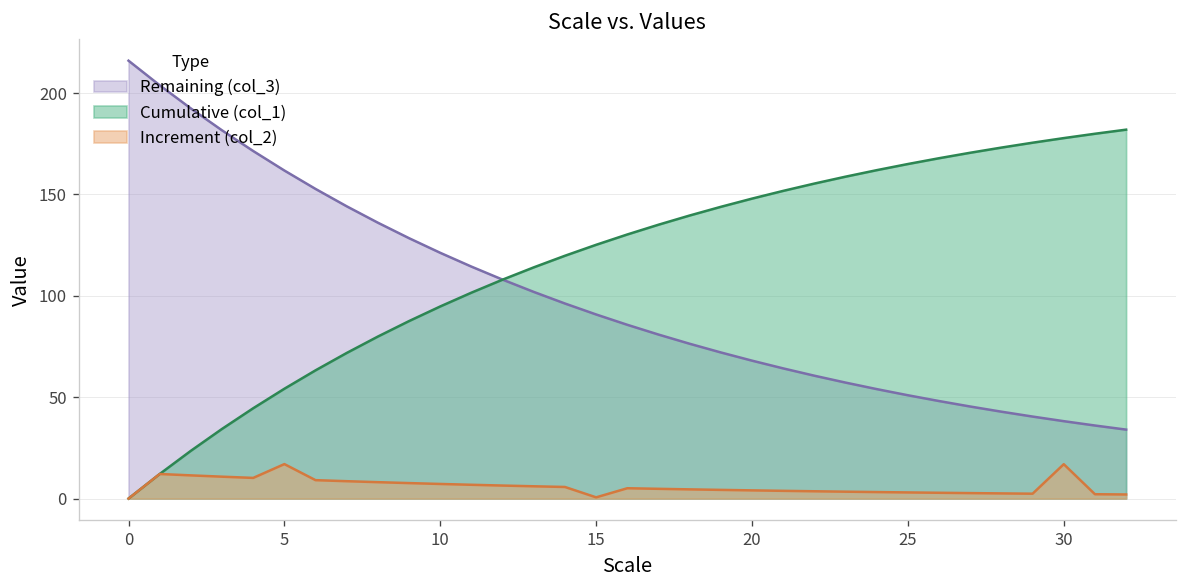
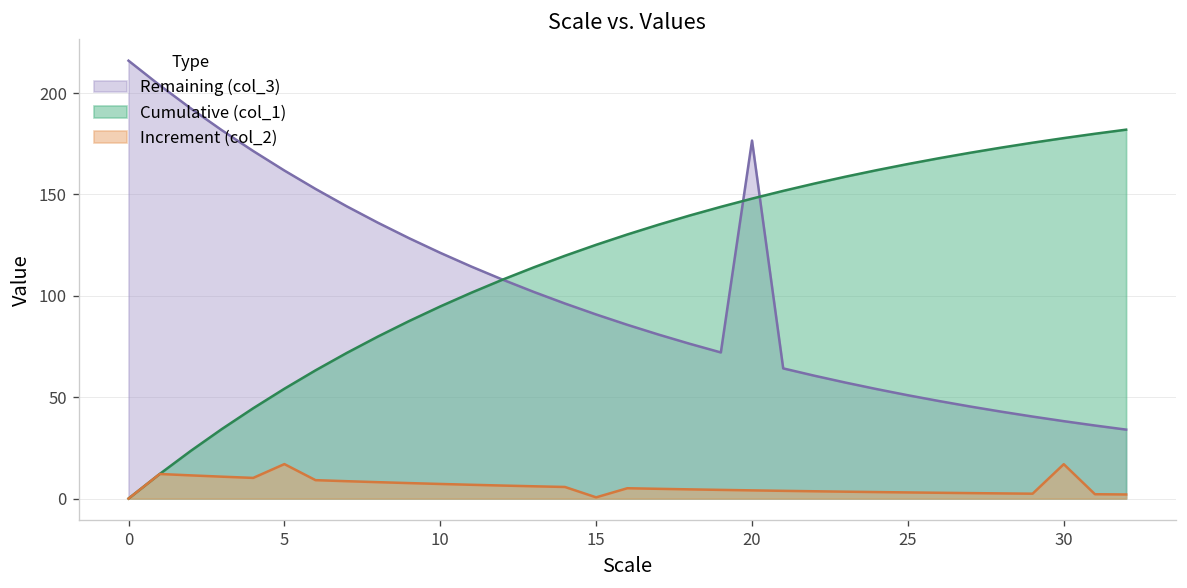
Remaining (col_3), 20: 68 -> 177
